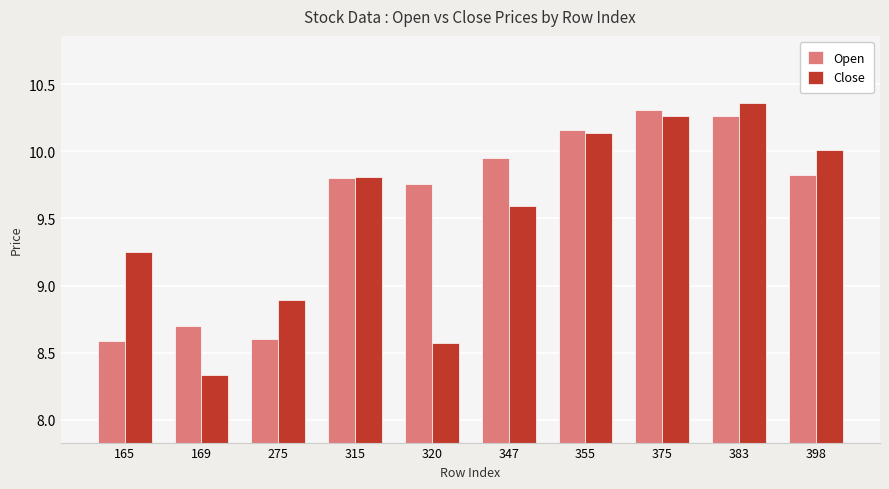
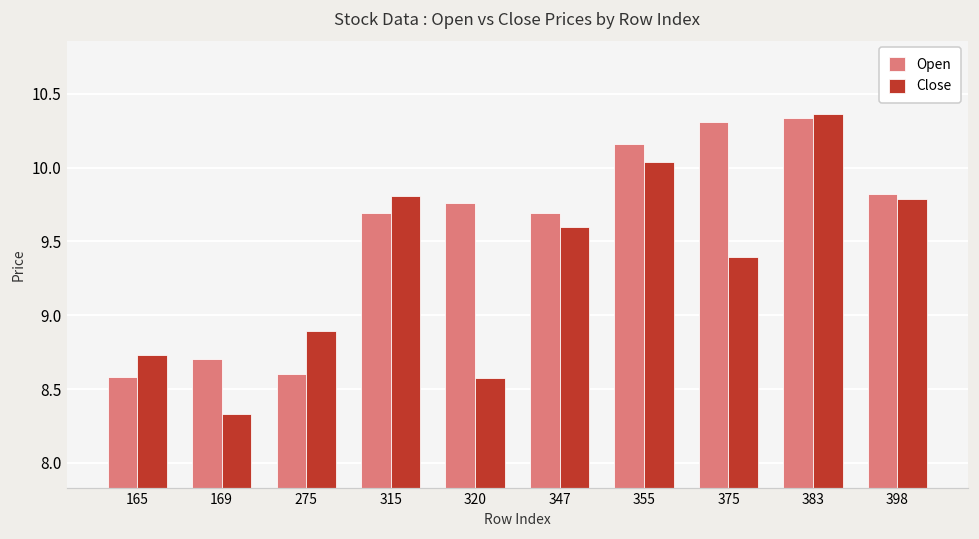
Close, 165: 9.25 -> 8.73
Open, 315: 9.80 -> 9.69
Open, 347: 9.95 -> 9.69
Close, 355: 10.14 -> 10.04
Close, 375: 10.26 -> 9.40
Open, 383: 10.26 -> 10.34
Close, 398: 10.01 -> 9.79
